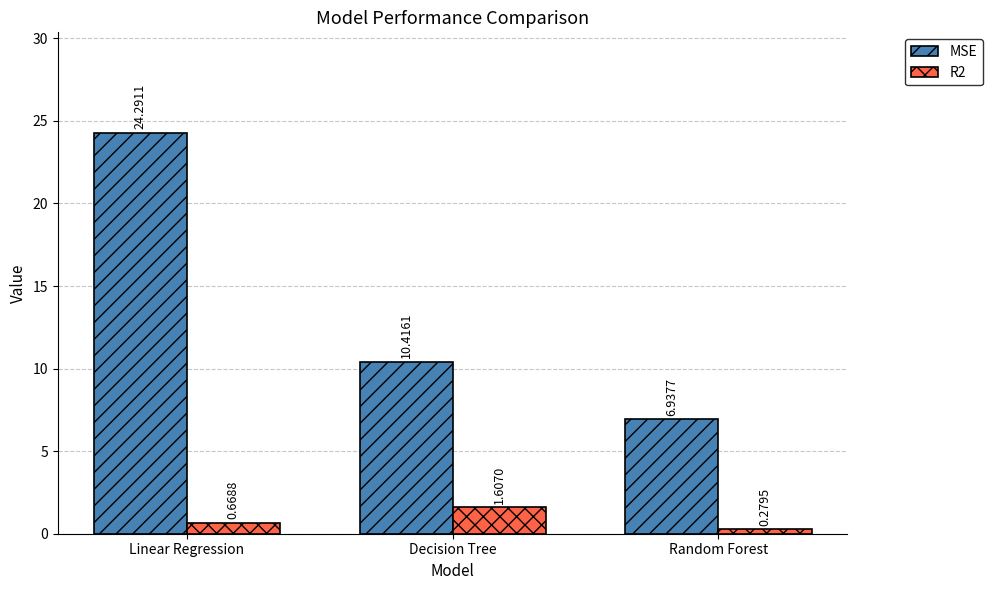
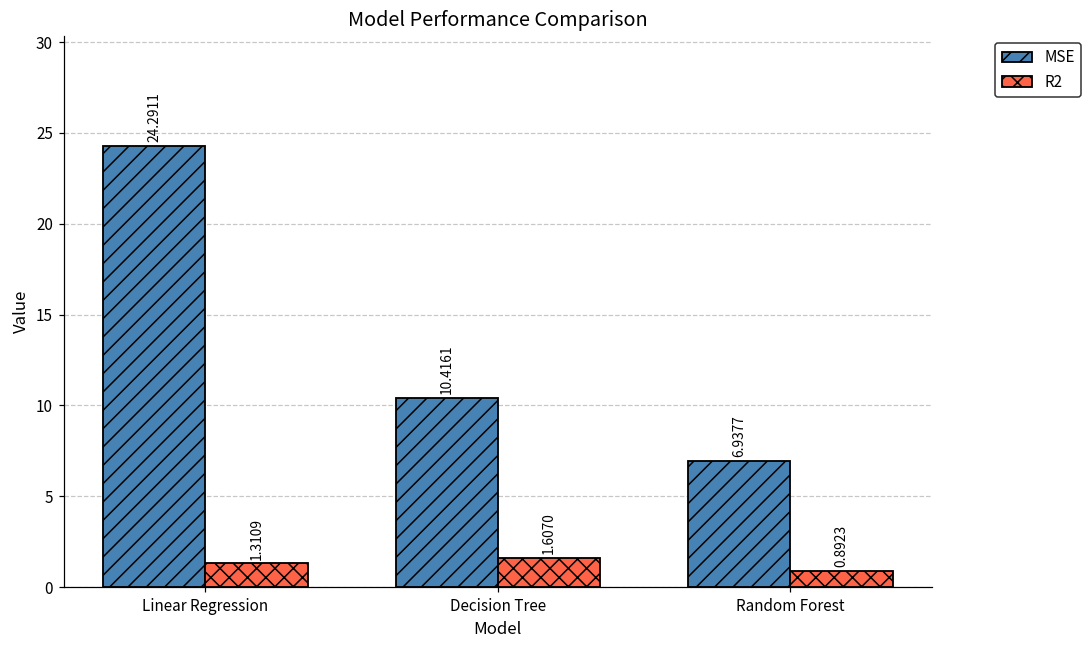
R2, Linear Regression: 0.6688 -> 1.3109
R2, Random Forest: 0.2795 -> 0.8923
